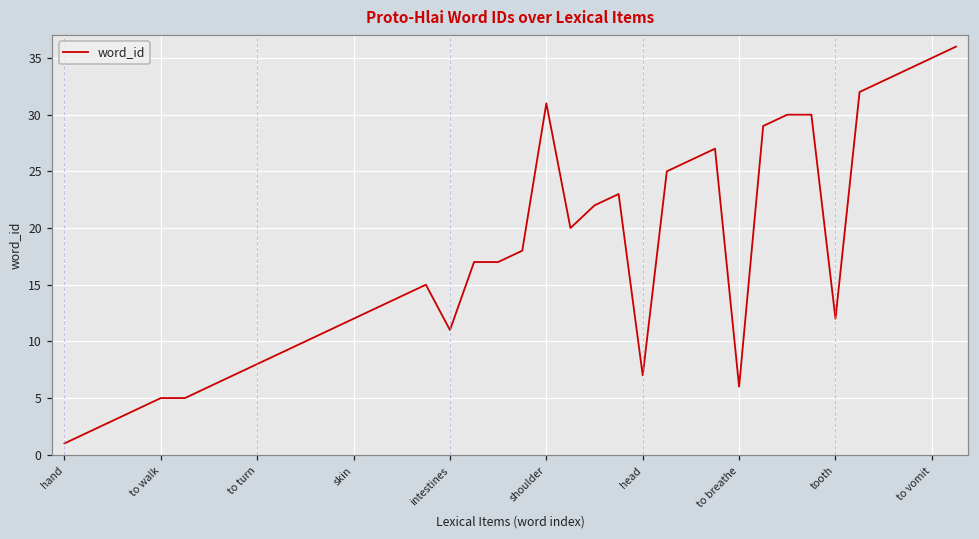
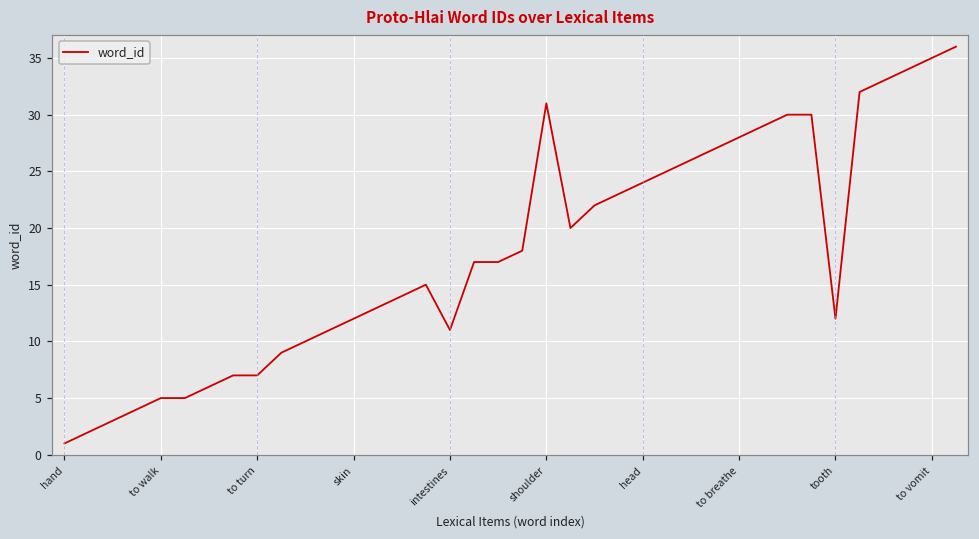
to turn: 8 -> 7
head: 7 -> 24
to breathe: 6 -> 28
